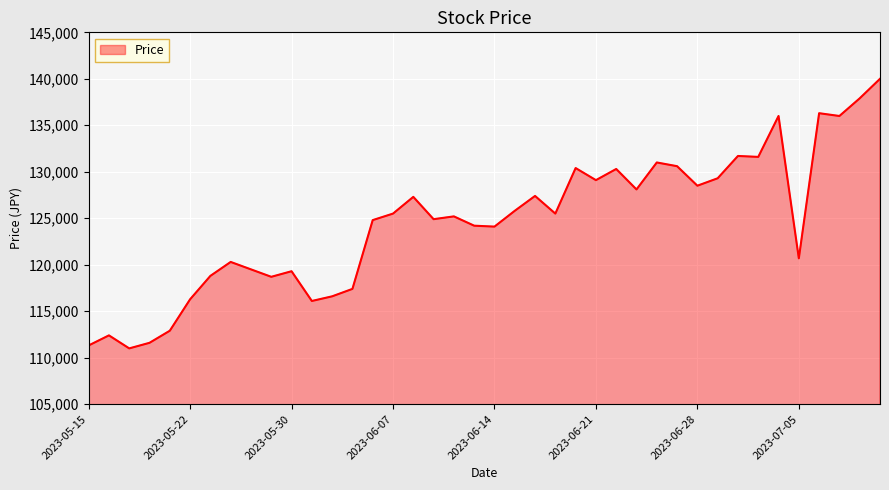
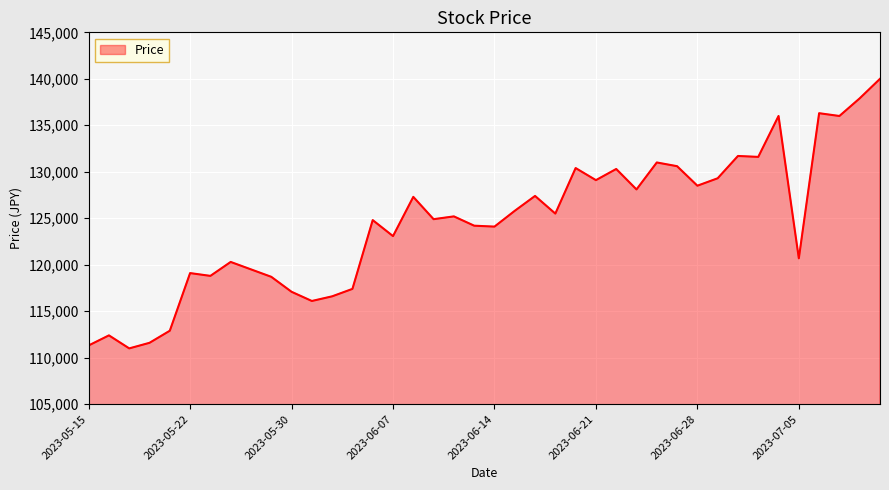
2023-05-22: 116,000 -> 119,000
2023-05-30: 119,000 -> 117,000
2023-06-07: 126,000 -> 123,000
